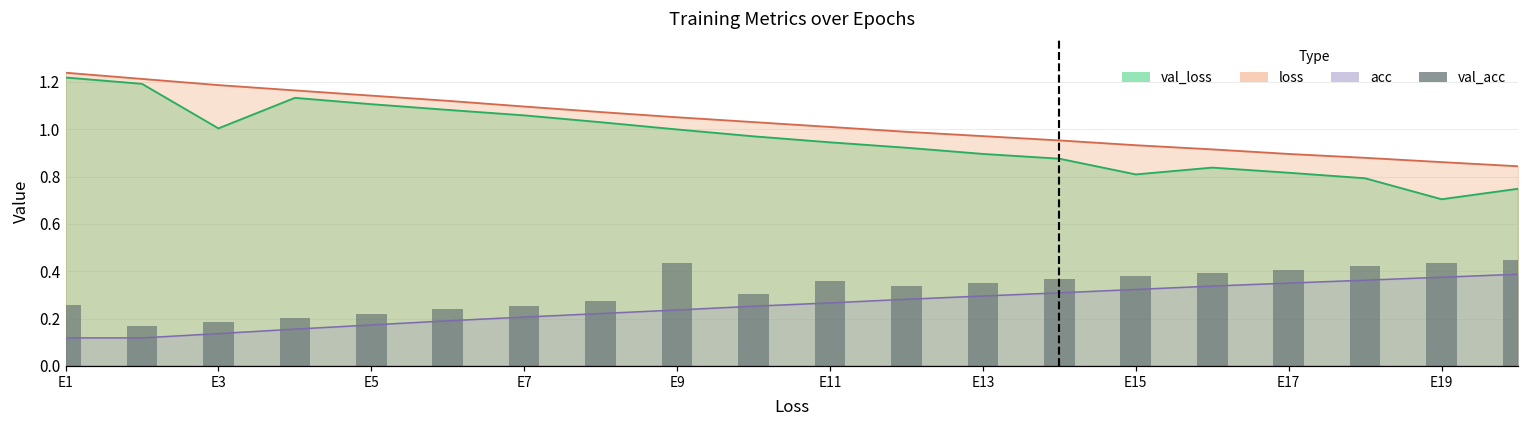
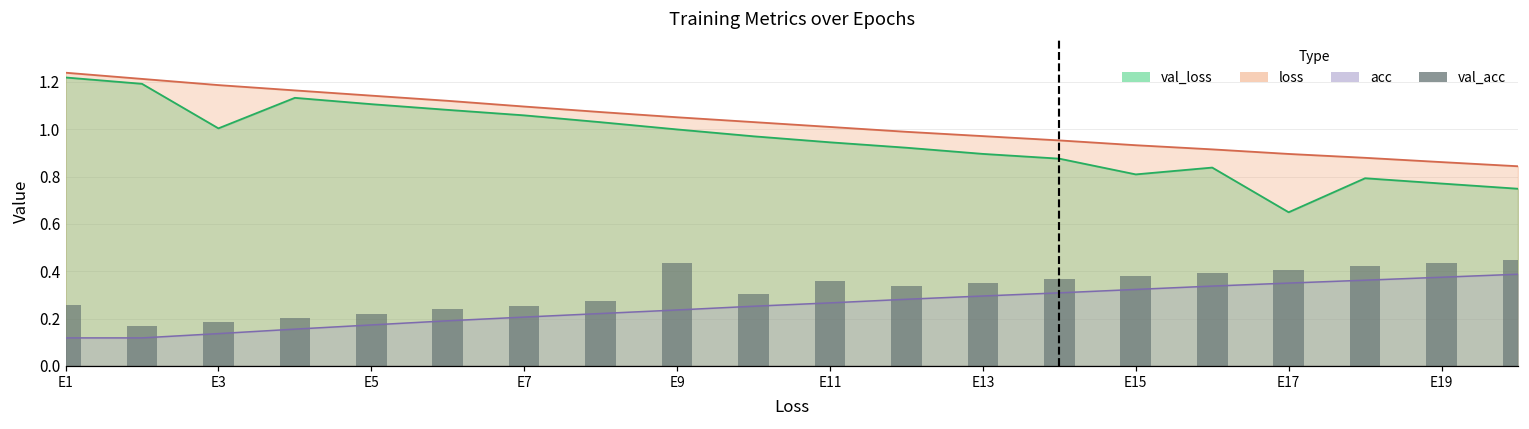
val_loss, E17: 0.82 -> 0.65
val_loss, E19: 0.70 -> 0.77
